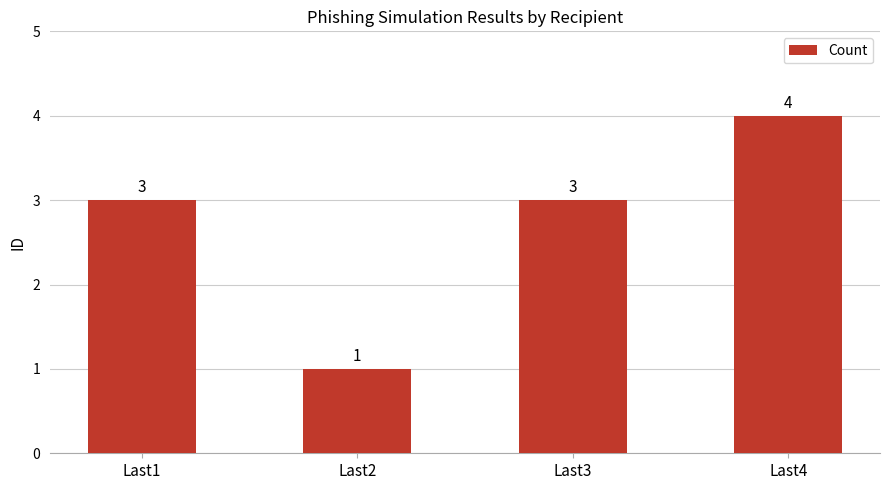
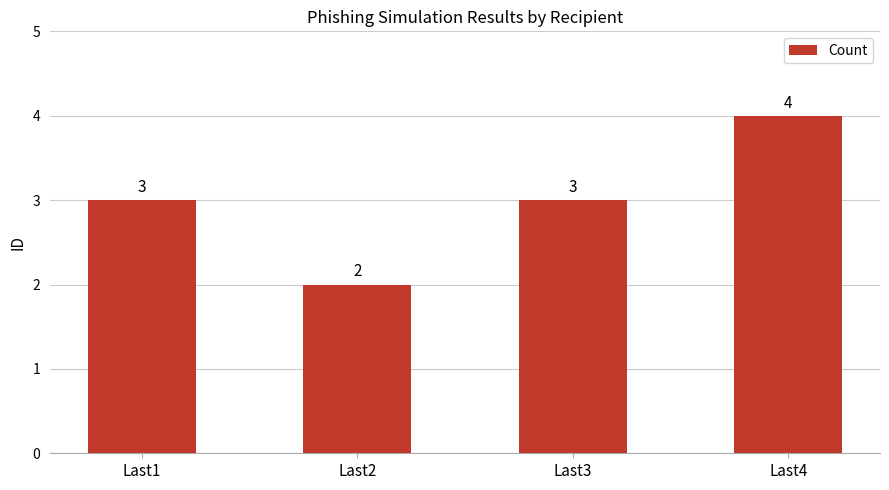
Last2: 1 -> 2
